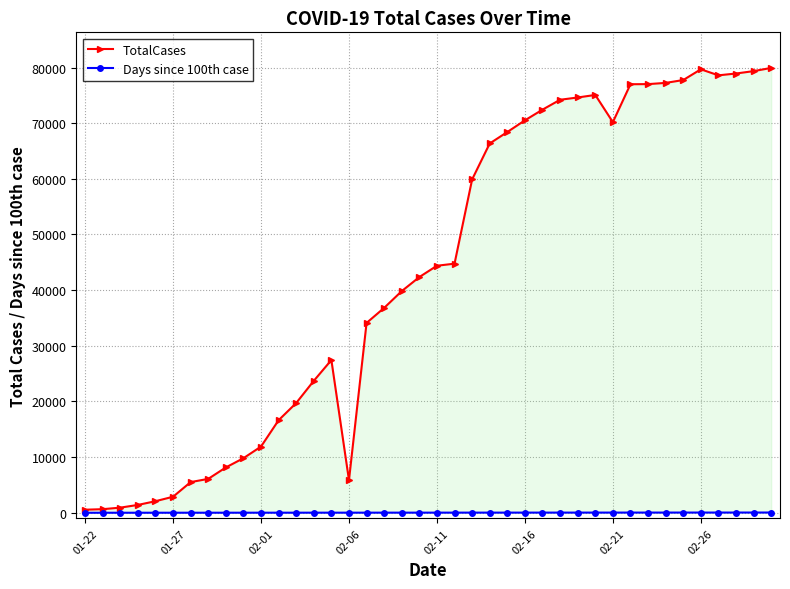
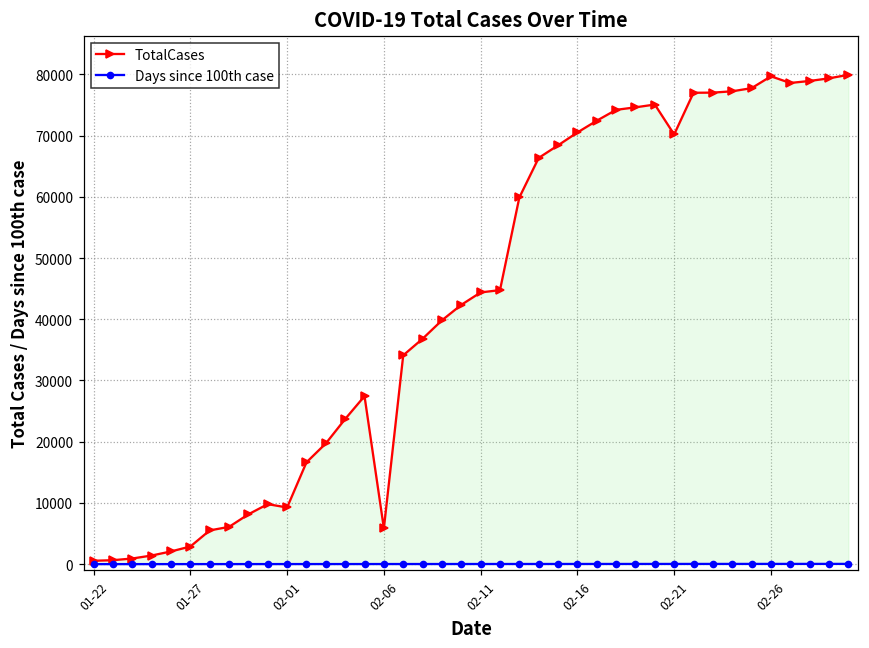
TotalCases, 02-01: 12000 -> 9000
